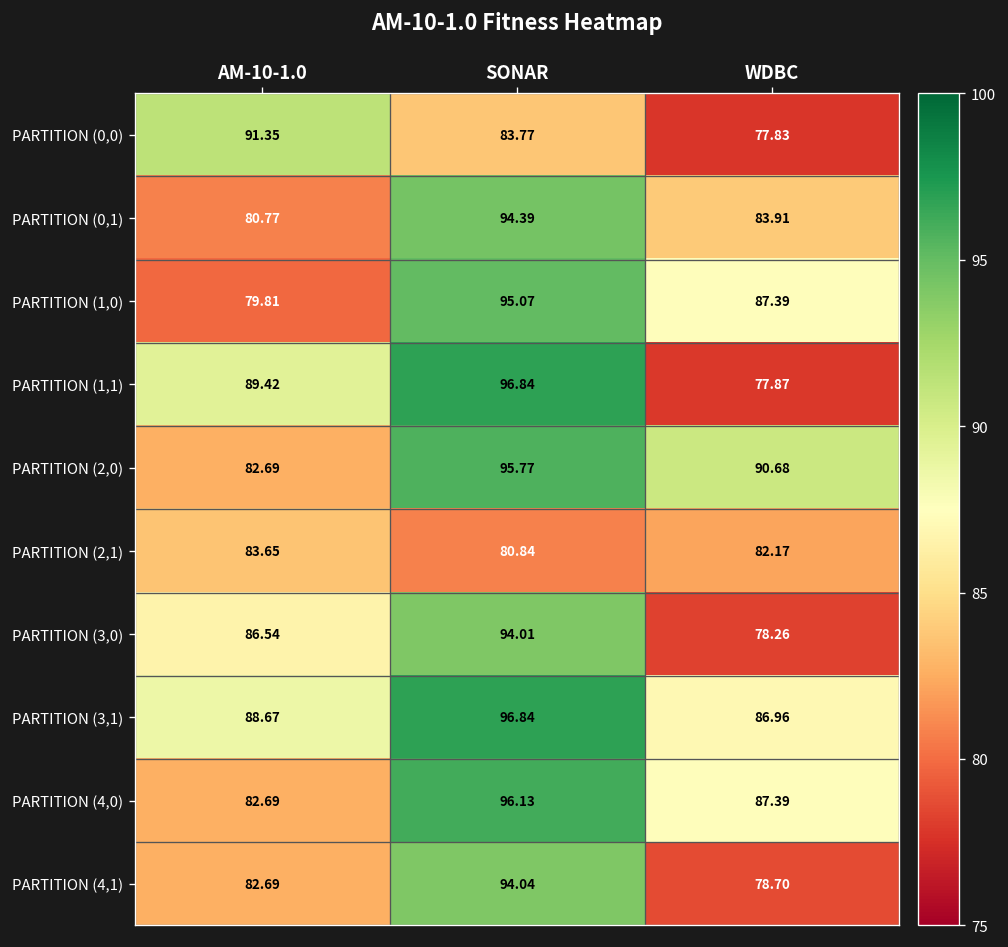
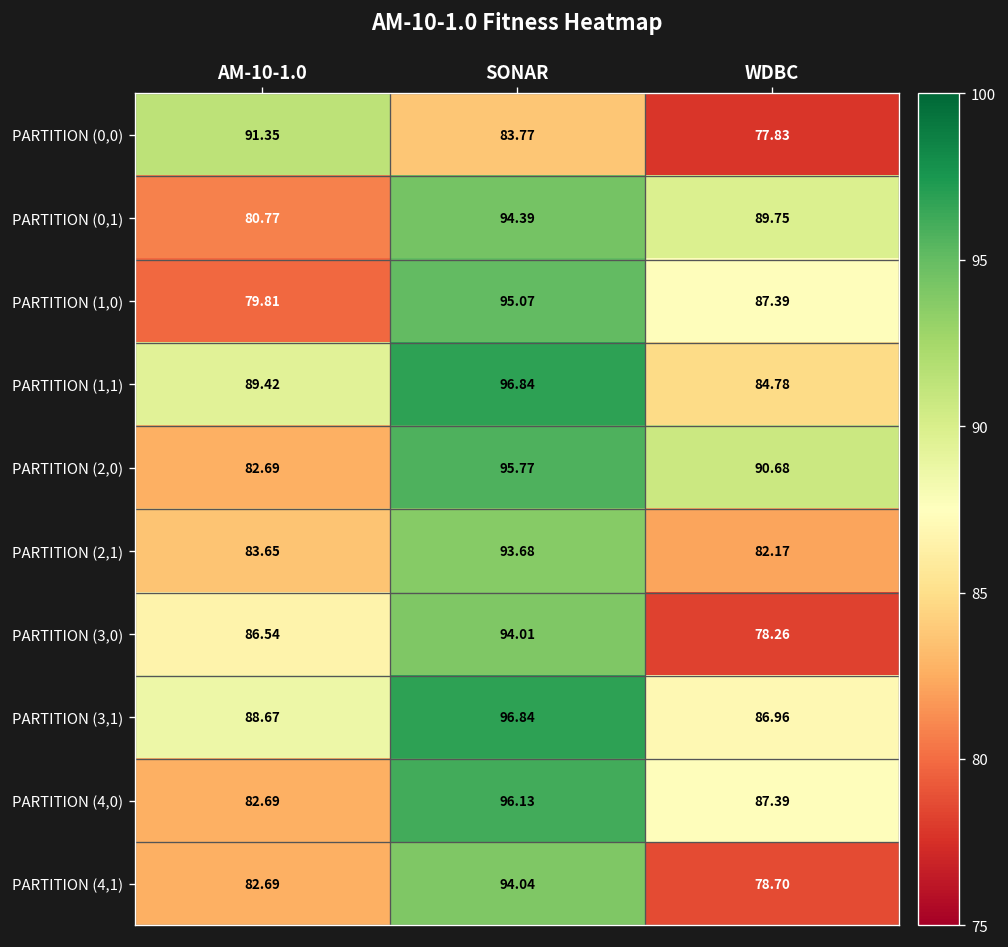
PARTITION (0,1), WDBC: 83.91 -> 89.75
PARTITION (1,1), WDBC: 77.87 -> 84.78
PARTITION (2,1), SONAR: 80.84 -> 93.68
